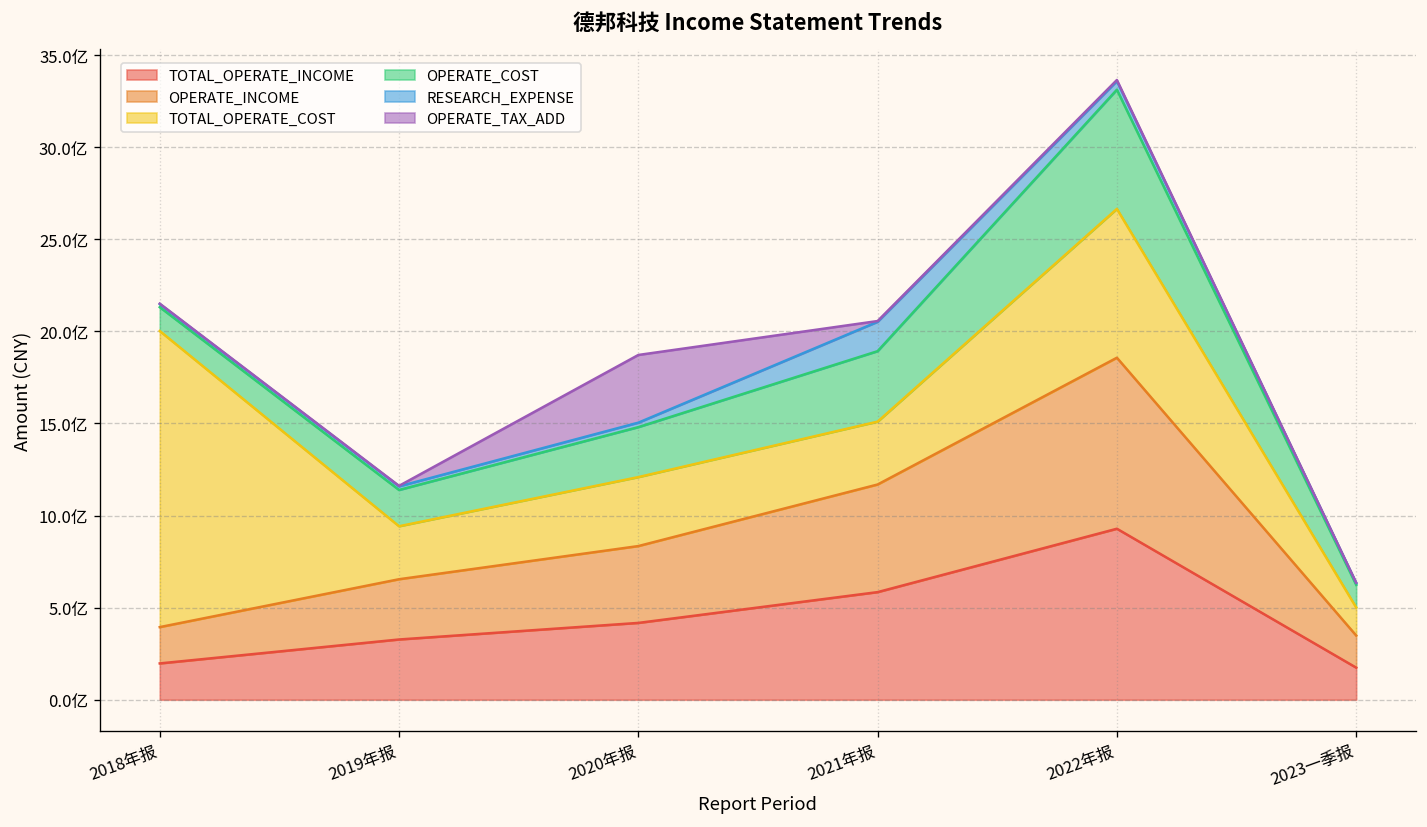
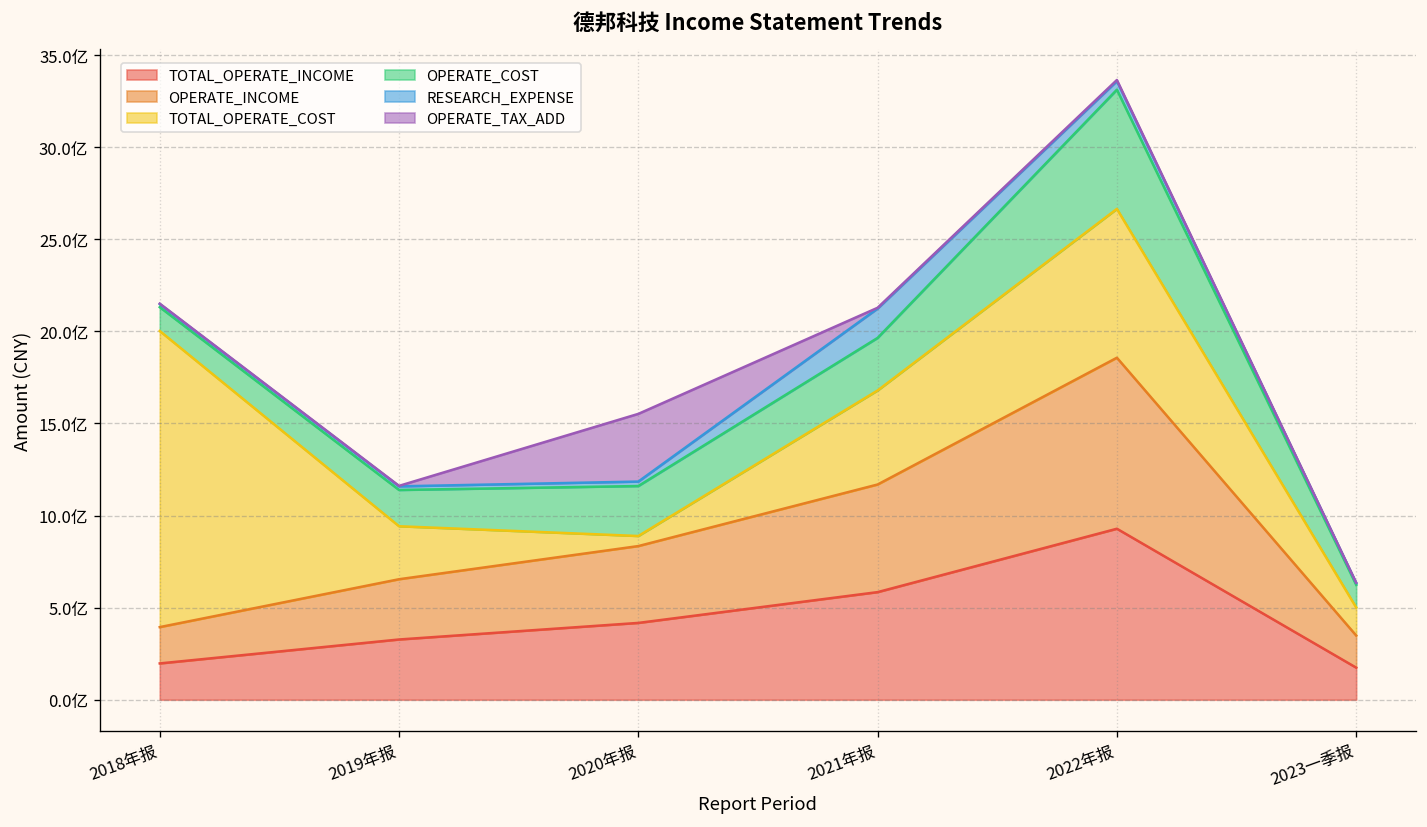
TOTAL_OPERATE_COST, 2020年报: 3.7亿 -> 0.5亿
TOTAL_OPERATE_COST, 2021年报: 3.4亿 -> 5.1亿
OPERATE_COST, 2021年报: 3.8亿 -> 2.9亿
